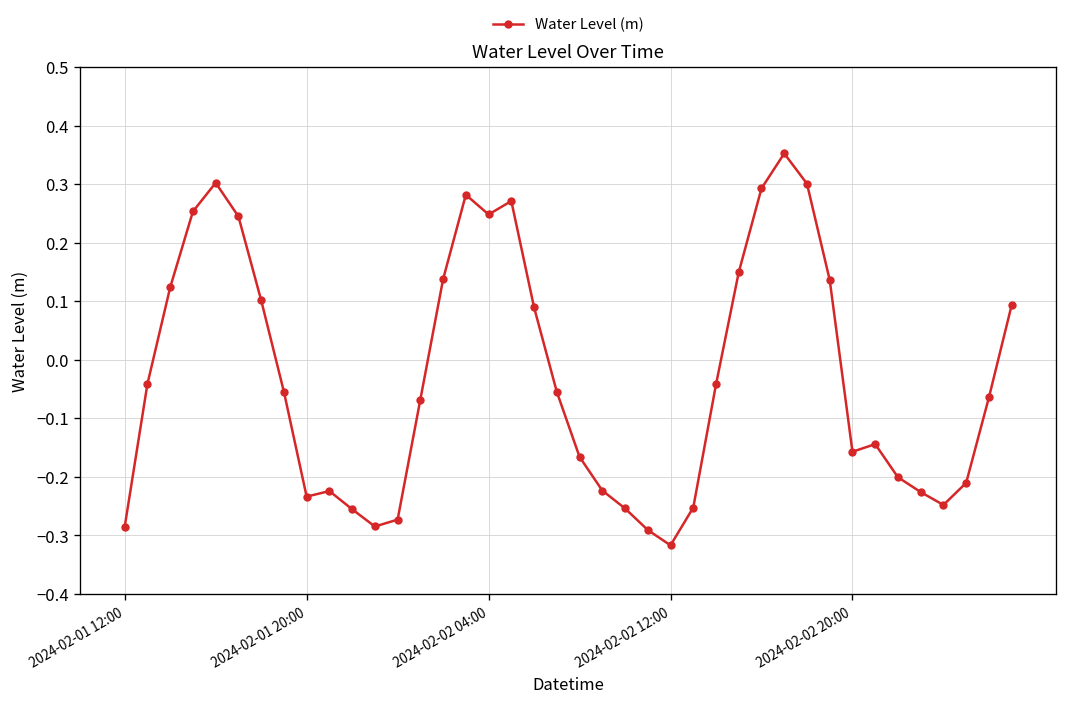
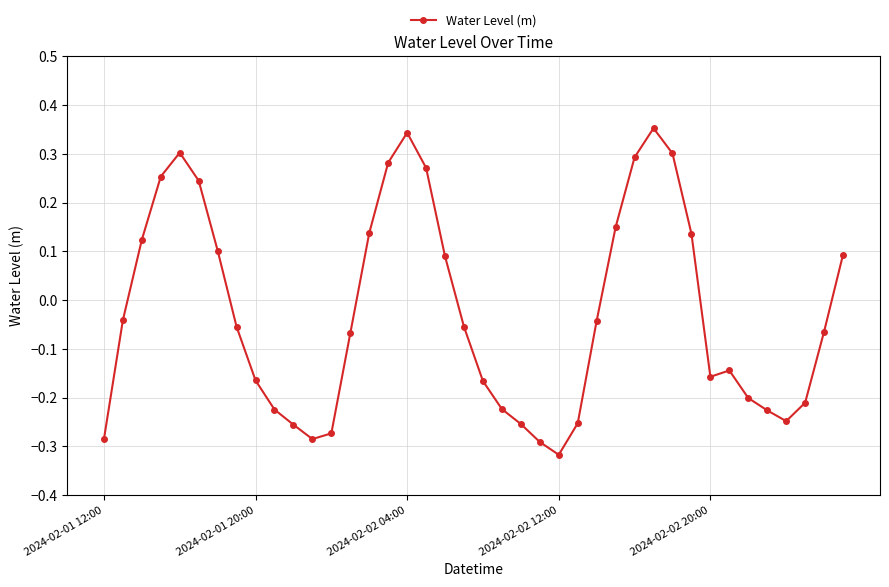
2024-02-01 20:00: -0.23 -> -0.16
2024-02-02 04:00: 0.25 -> 0.34
